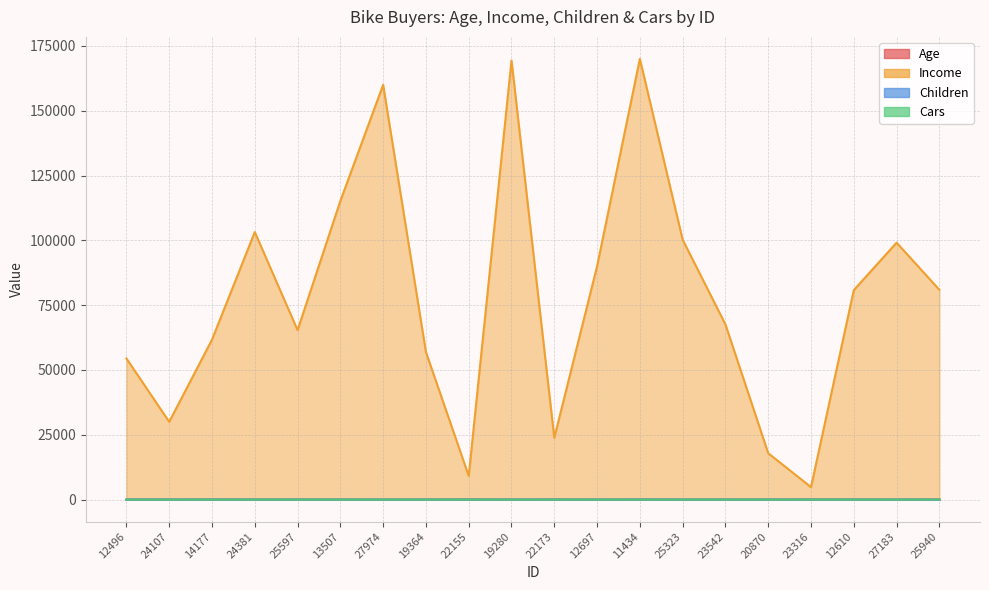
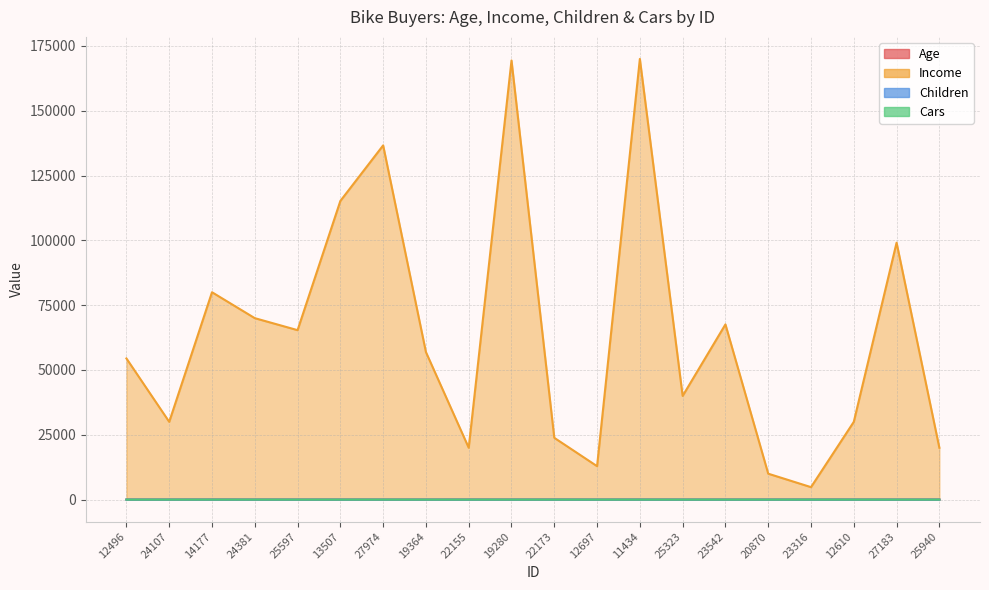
Income, 14177: 62000 -> 80000
Income, 24381: 103000 -> 70000
Income, 27974: 160000 -> 137000
Income, 22155: 9000 -> 20000
Income, 12697: 90000 -> 13000
Income, 25323: 100000 -> 40000
Income, 20870: 18000 -> 10000
Income, 12610: 81000 -> 30000
Income, 25940: 81000 -> 20000
